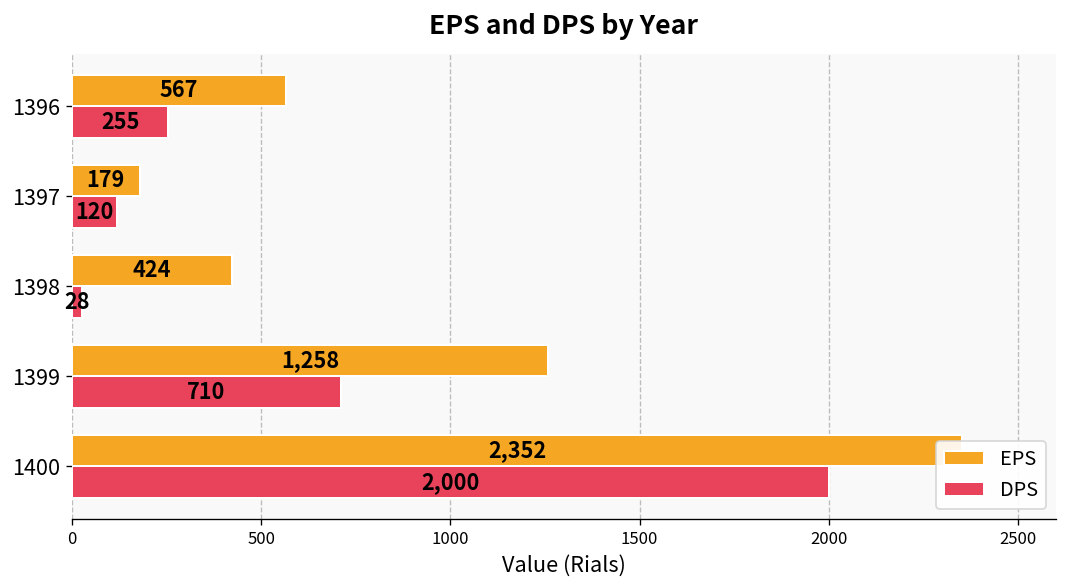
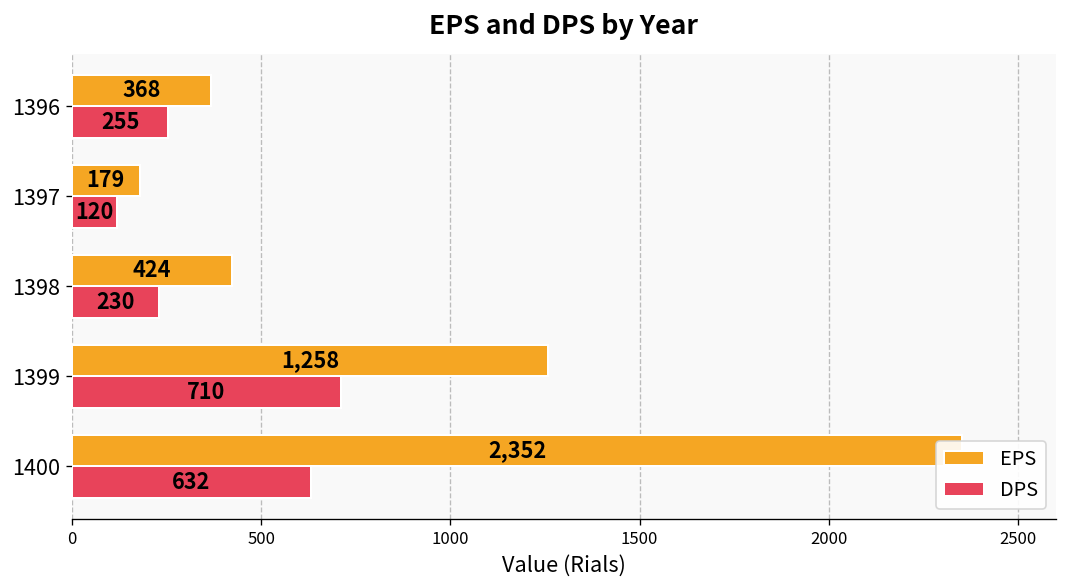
EPS, 1396: 567 -> 368
DPS, 1398: 28 -> 230
DPS, 1400: 2,000 -> 632
